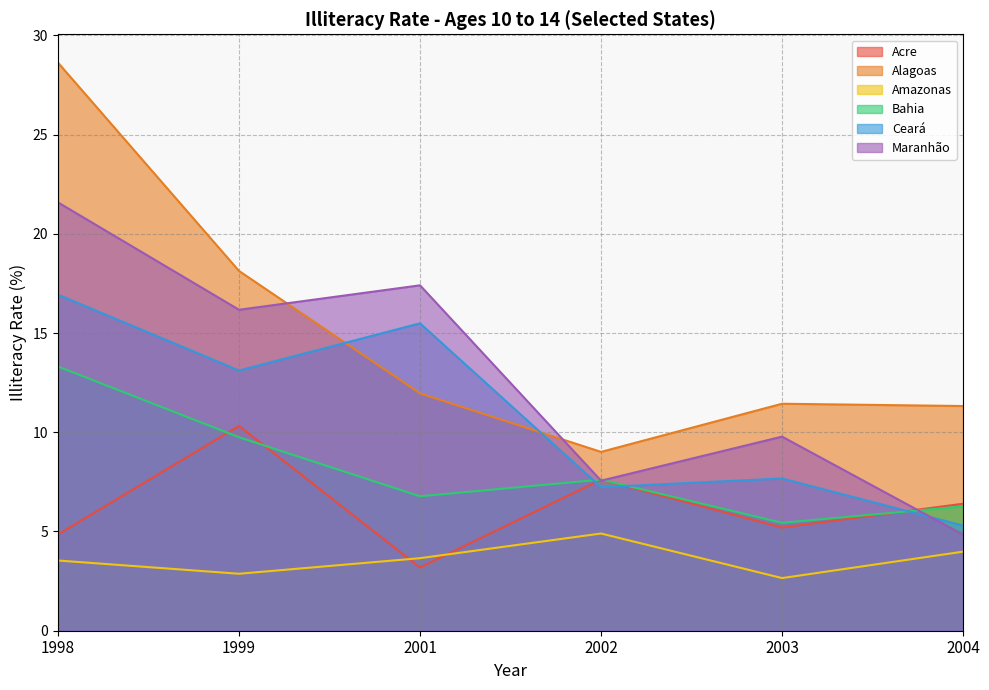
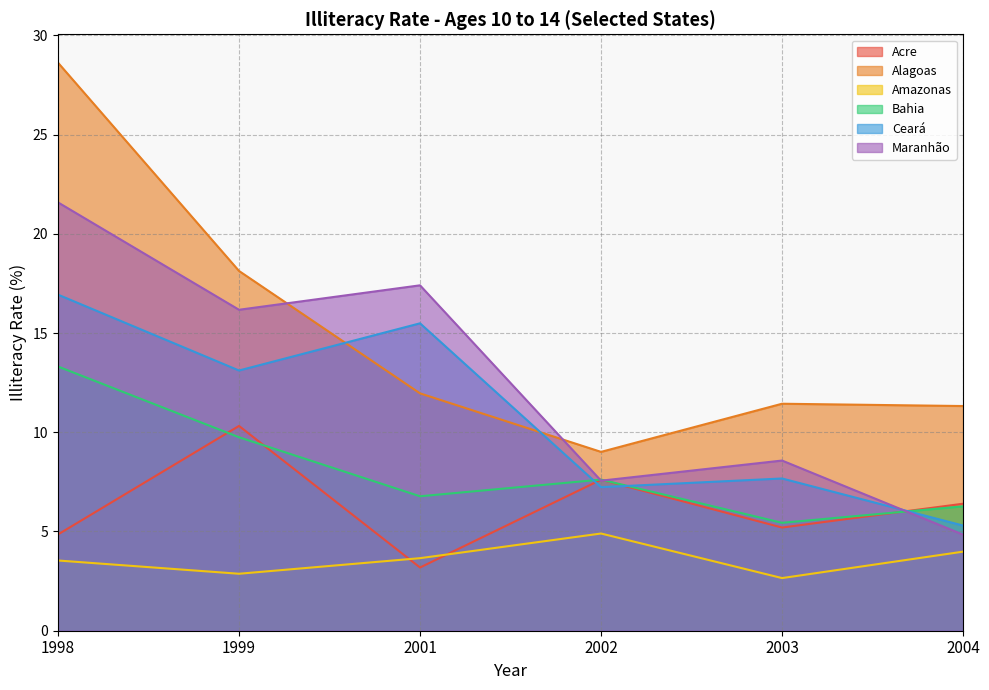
Maranhão, 2003: 9.8 -> 8.6
